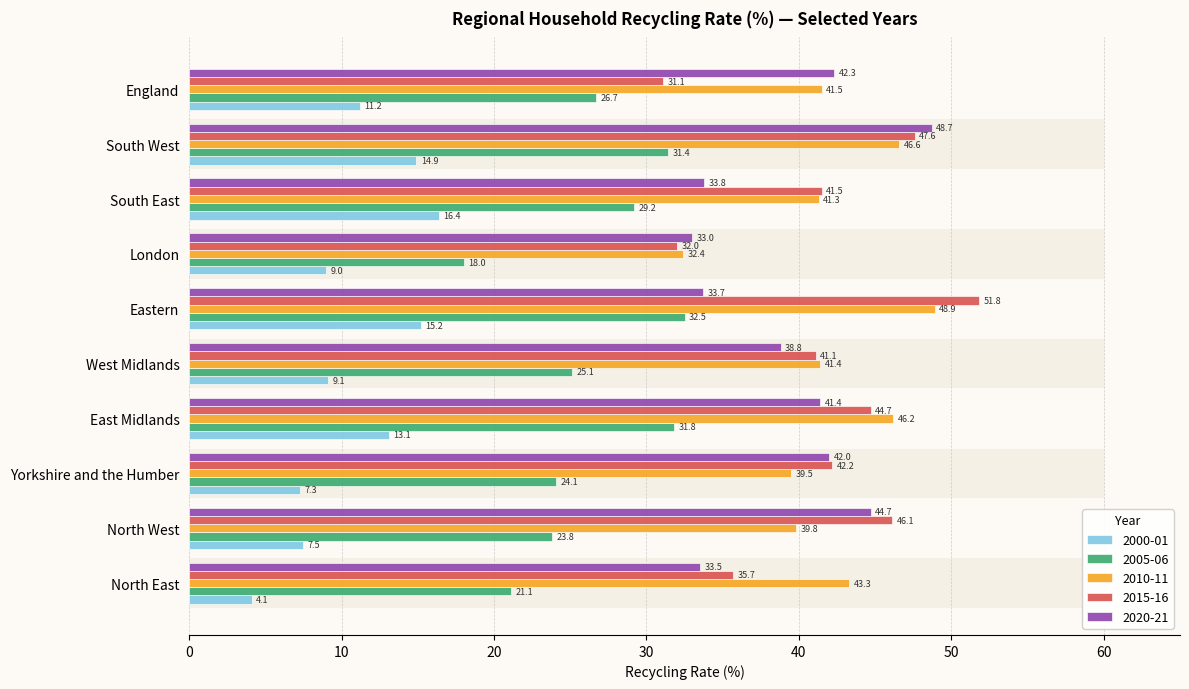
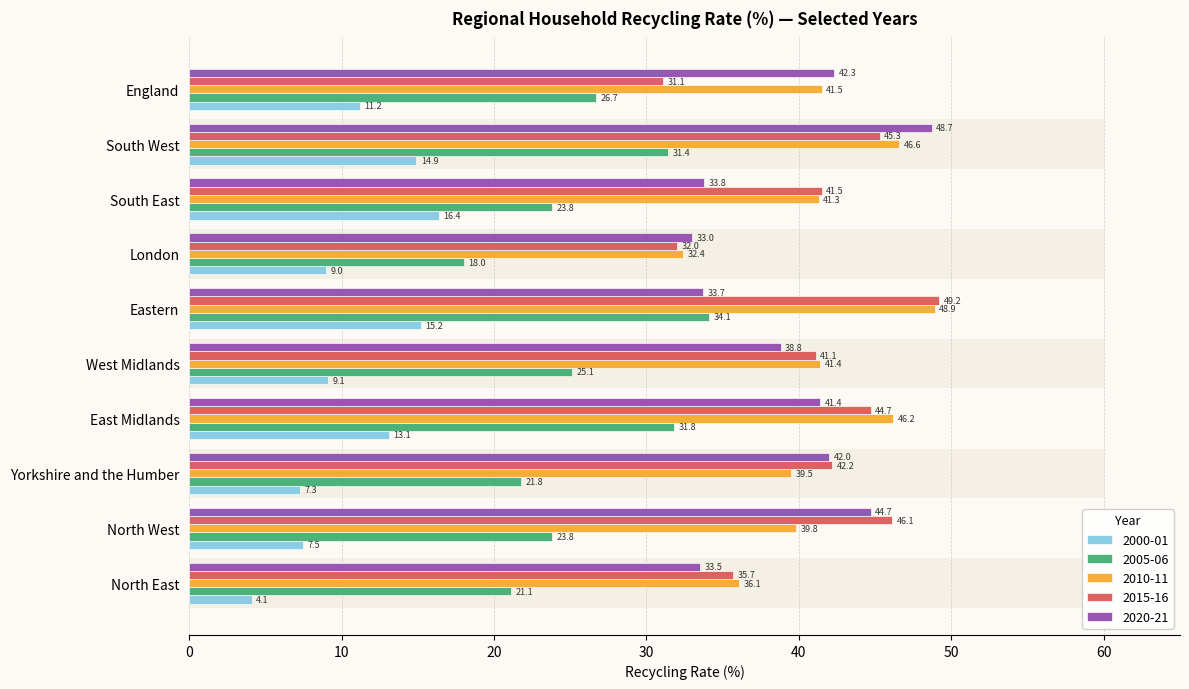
2015-16, South West: 47.6 -> 45.3
2005-06, South East: 29.2 -> 23.8
2015-16, Eastern: 51.8 -> 49.2
2005-06, Eastern: 32.5 -> 34.1
2005-06, Yorkshire and the Humber: 24.1 -> 21.8
2010-11, North East: 43.3 -> 36.1
